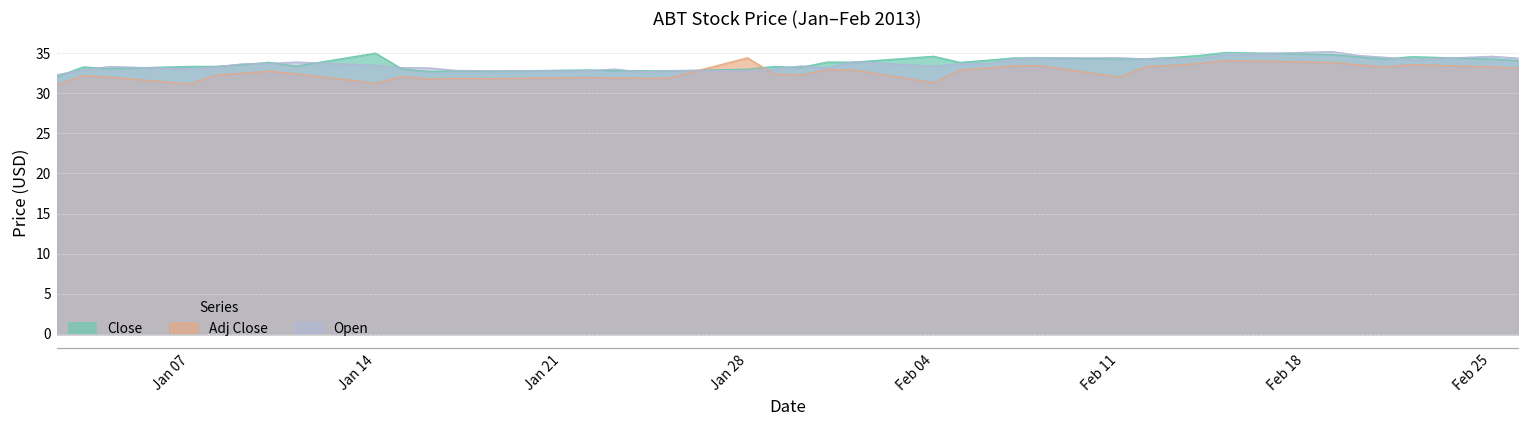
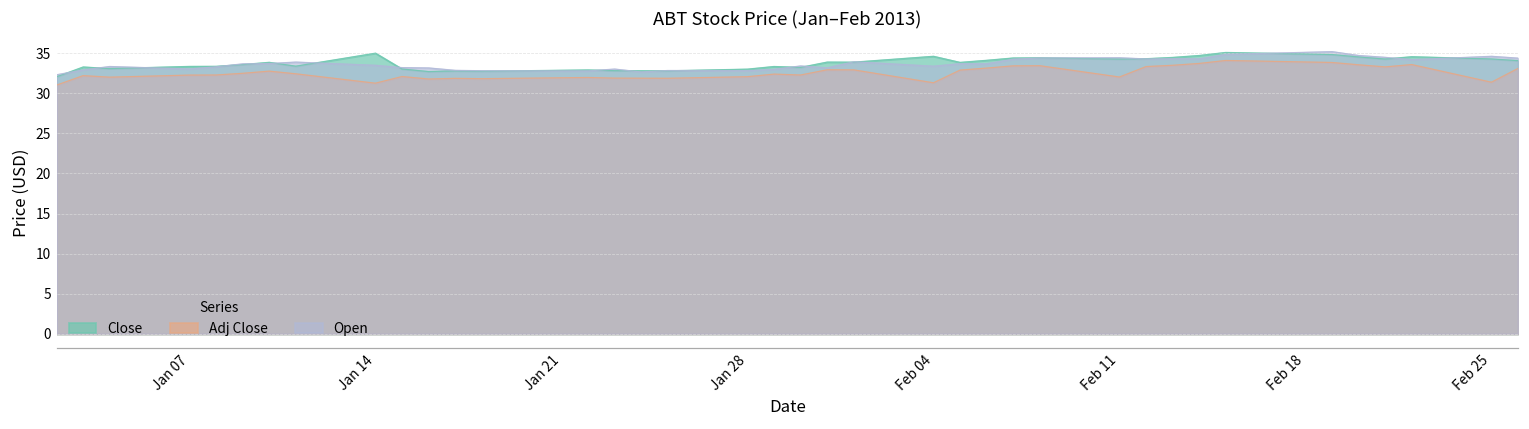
Adj Close, Jan 07: 31 -> 32
Adj Close, Jan 28: 34 -> 32
Adj Close, Feb 25: 33 -> 31
